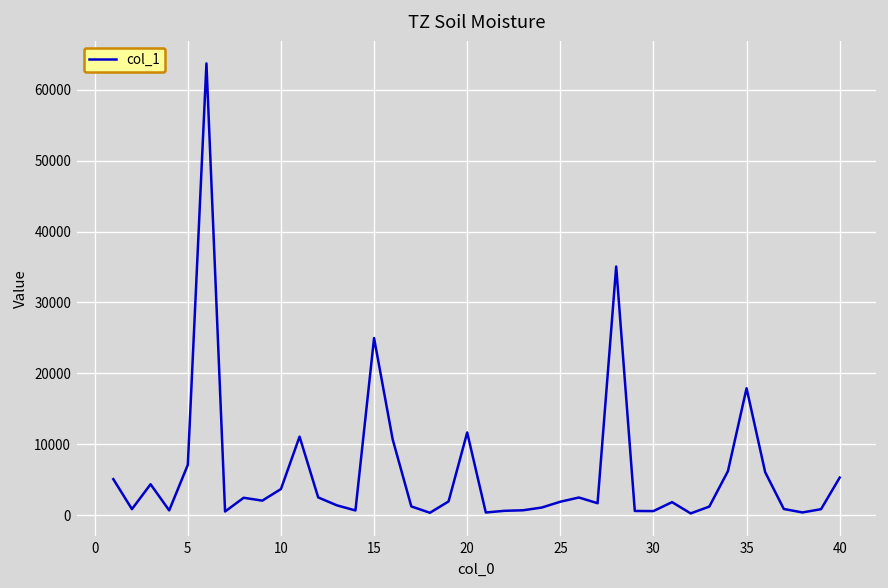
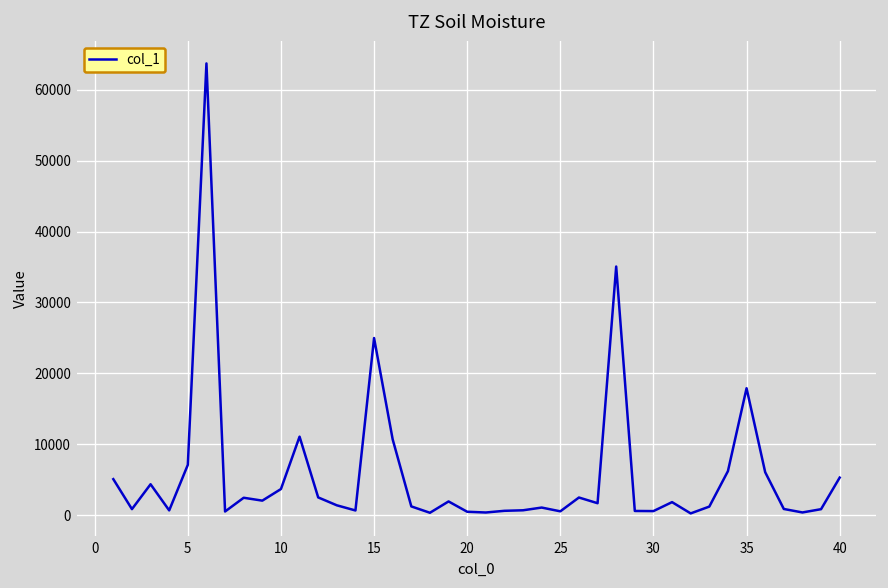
20: 12000 -> 0
25: 2000 -> 1000
